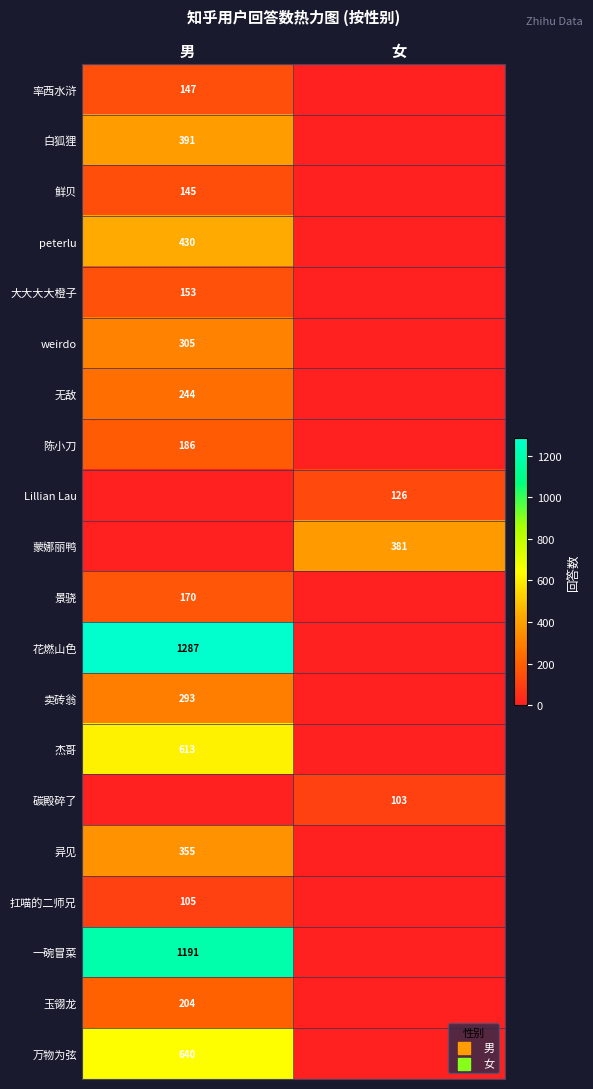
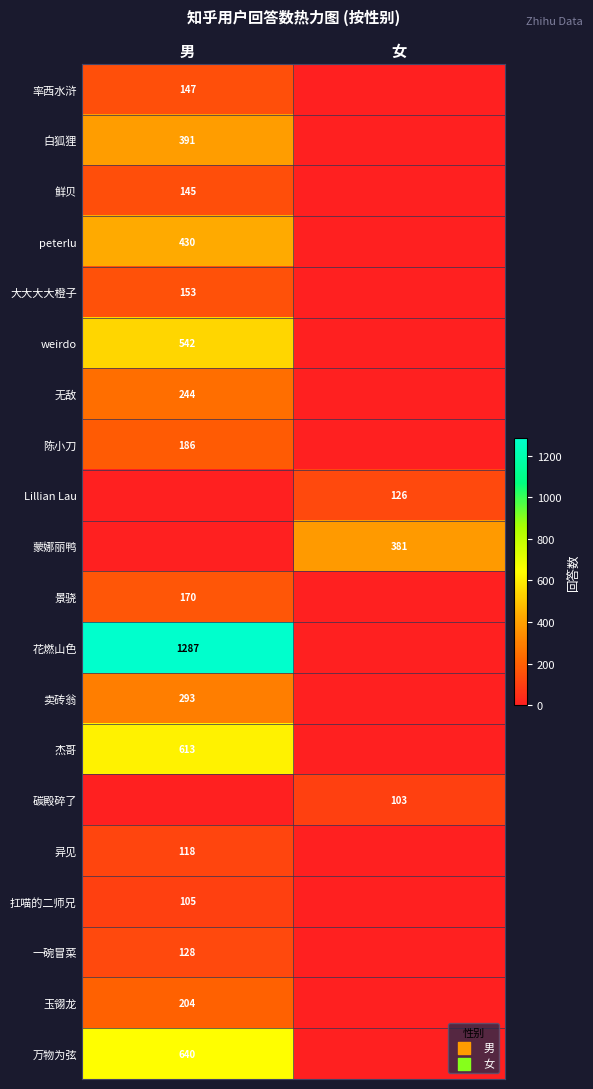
weirdo, 男: 305 -> 542
异见, 男: 355 -> 118
一碗冒菜, 男: 1191 -> 128
